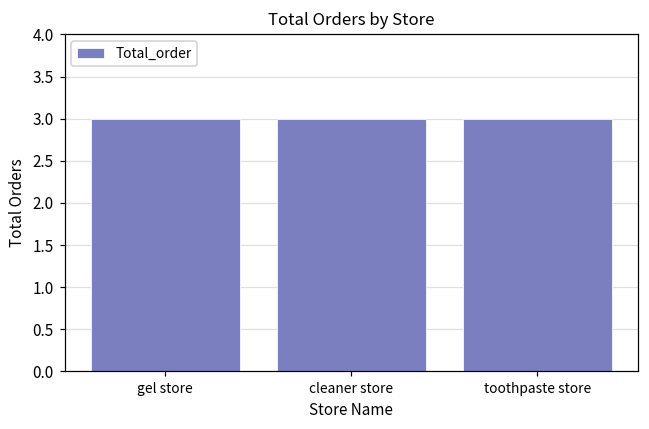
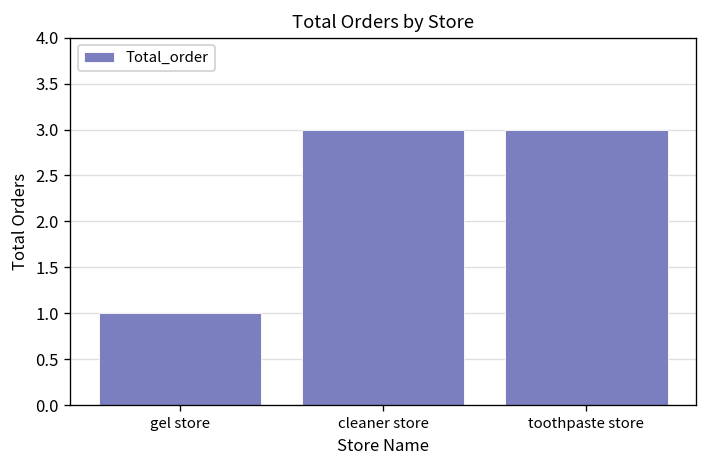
gel store: 3 -> 1
